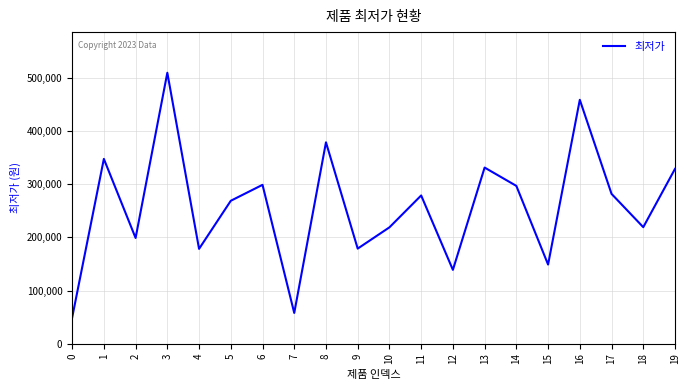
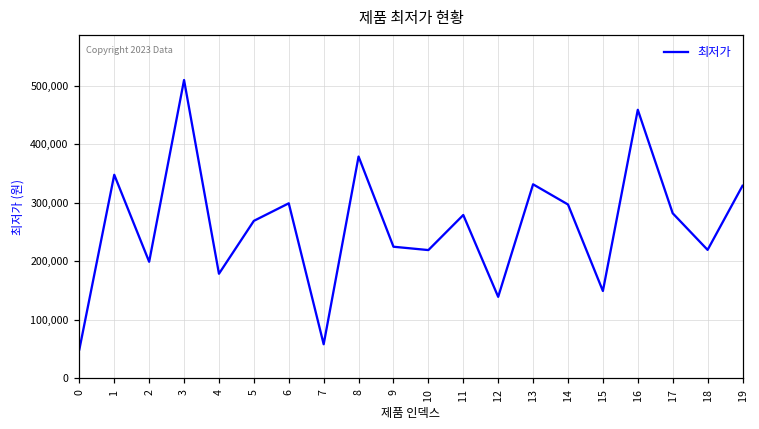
9: 180,000 -> 220,000
